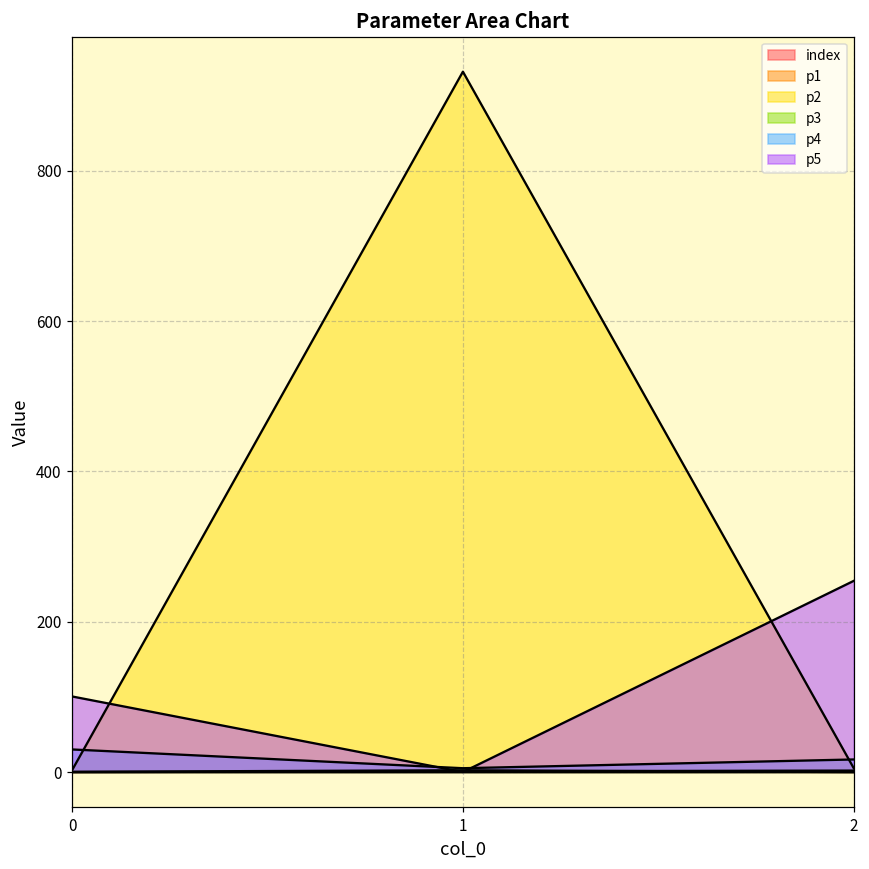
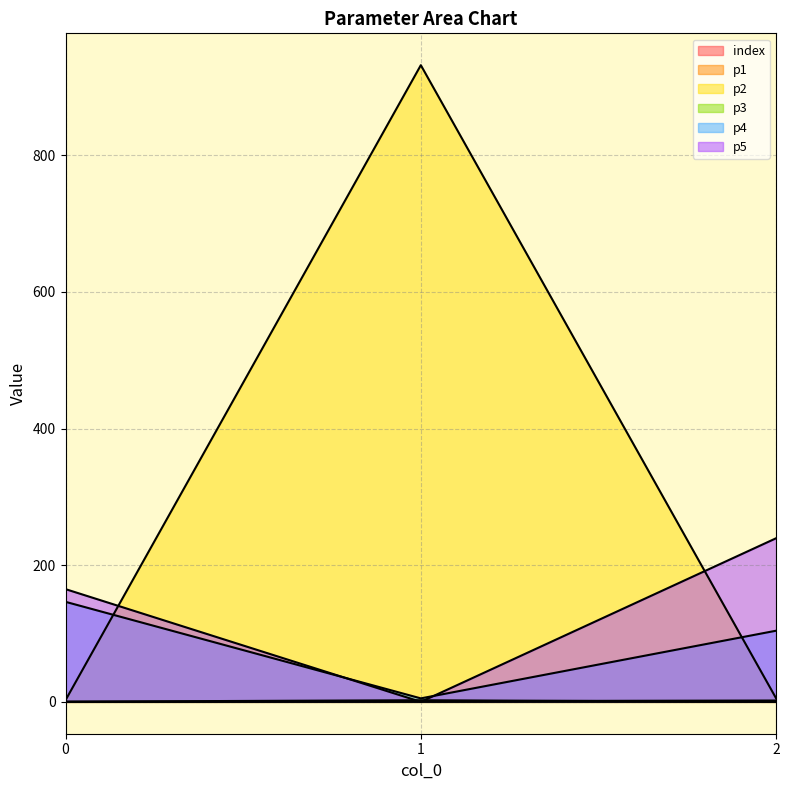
p4, 0: 30 -> 150
p5, 0: 100 -> 160
p4, 2: 20 -> 100
p5, 2: 250 -> 240
